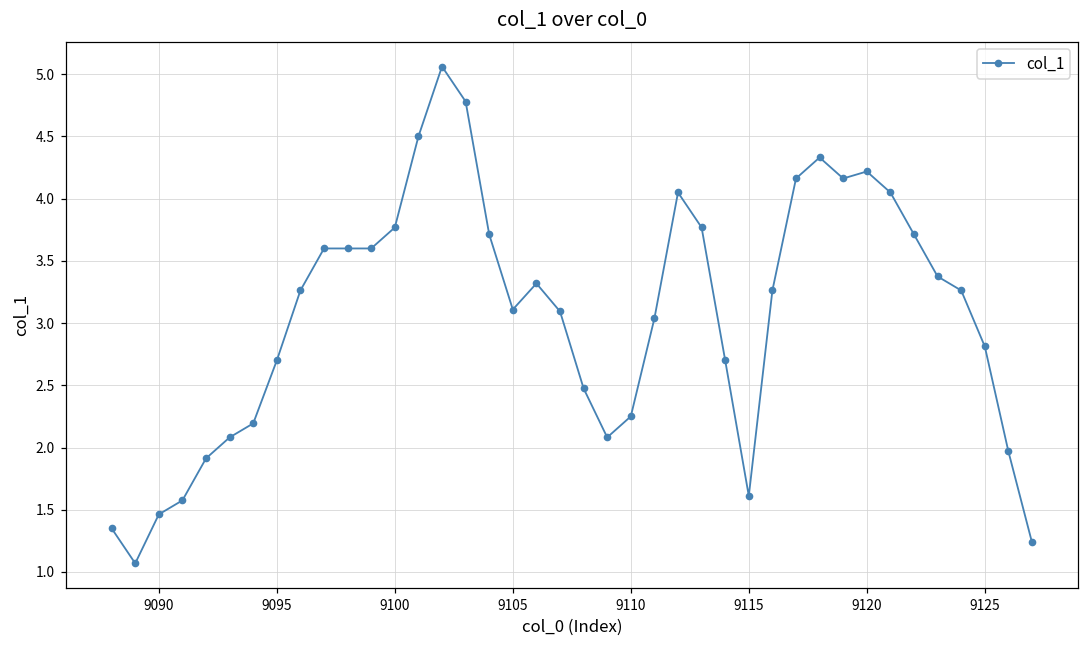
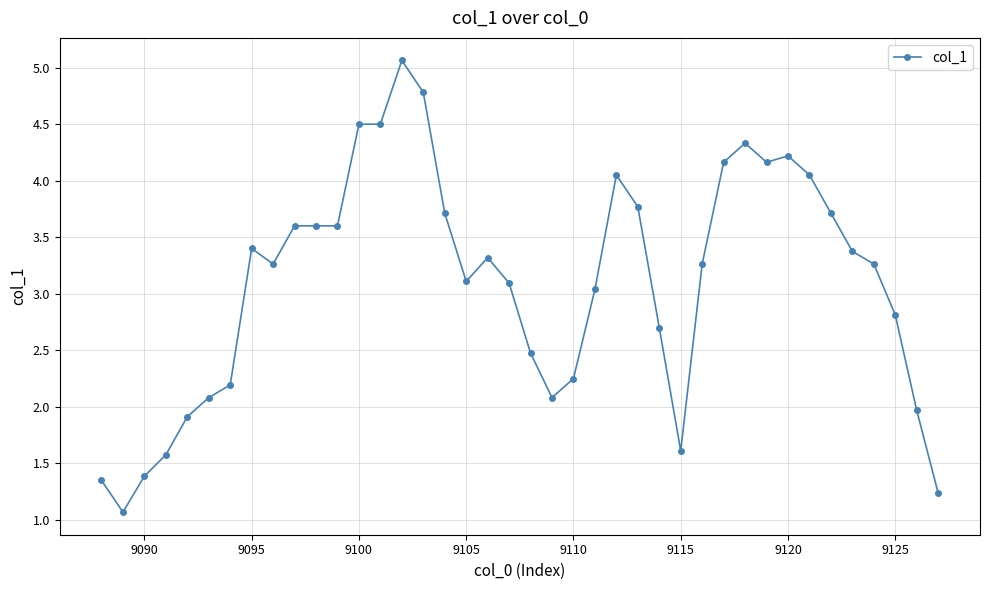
9090: 1.46 -> 1.39
9095: 2.7 -> 3.4
9100: 3.77 -> 4.50
